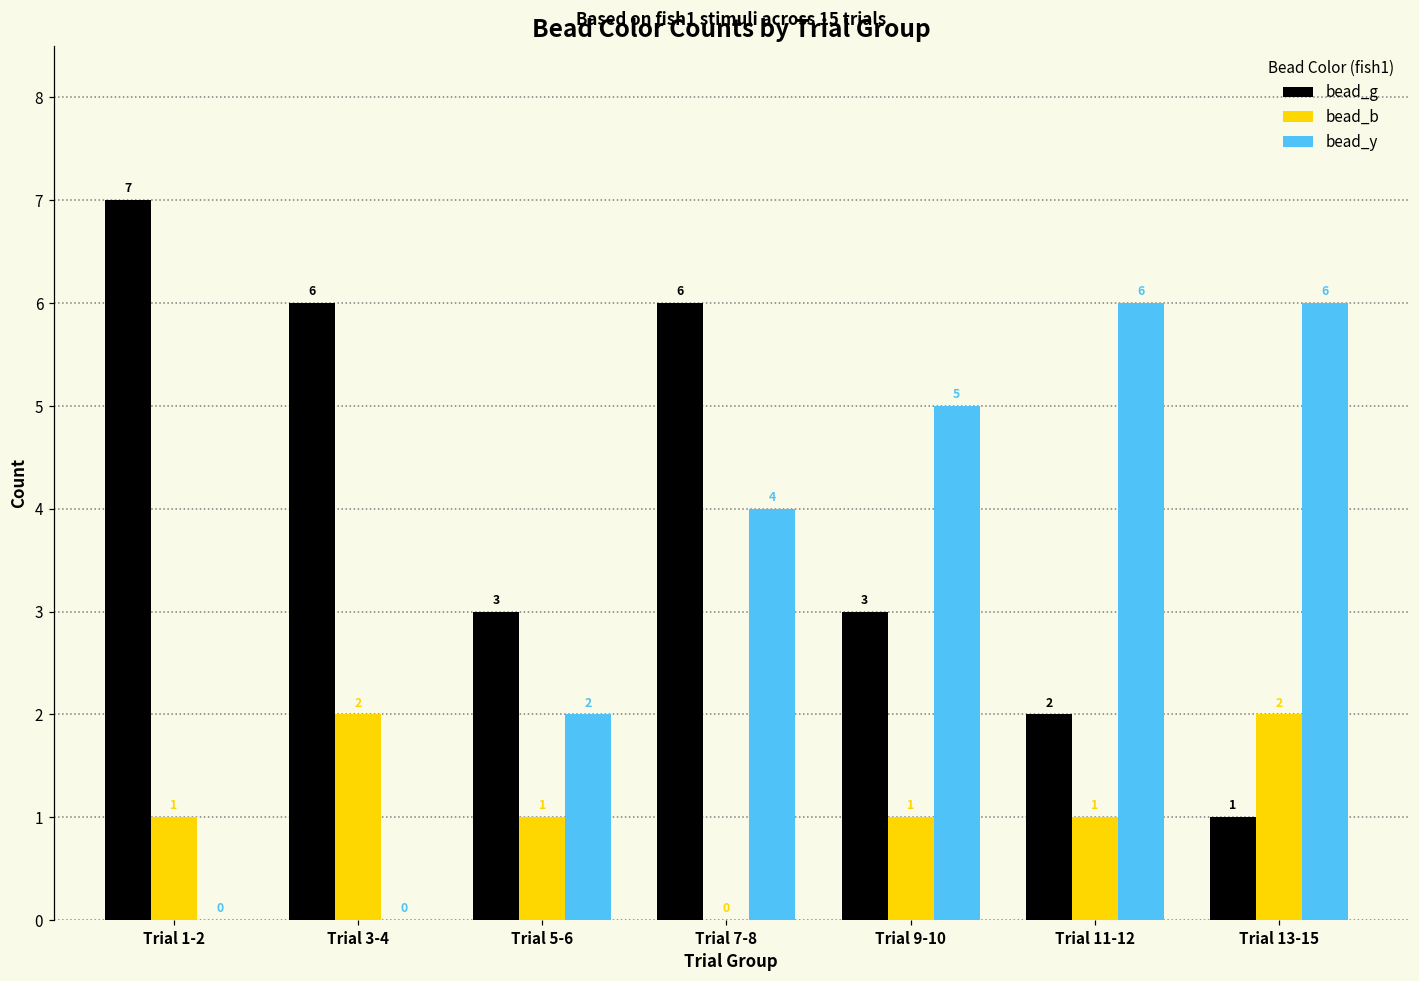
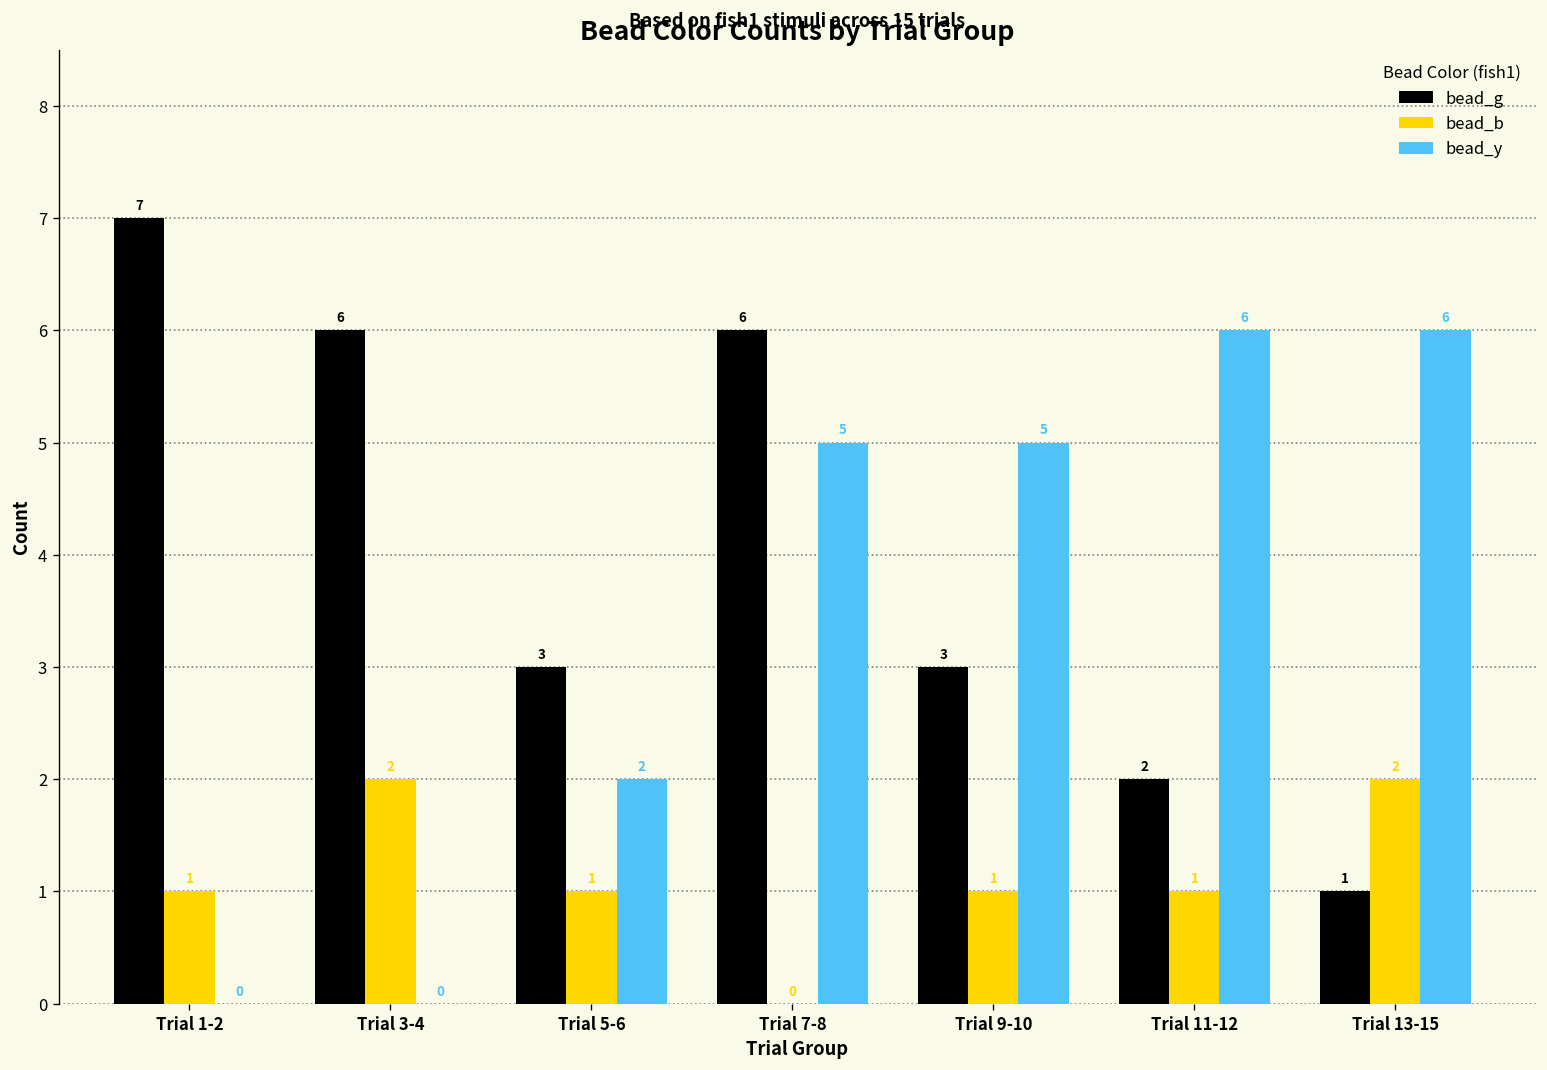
bead_y, Trial 7-8: 4 -> 5
